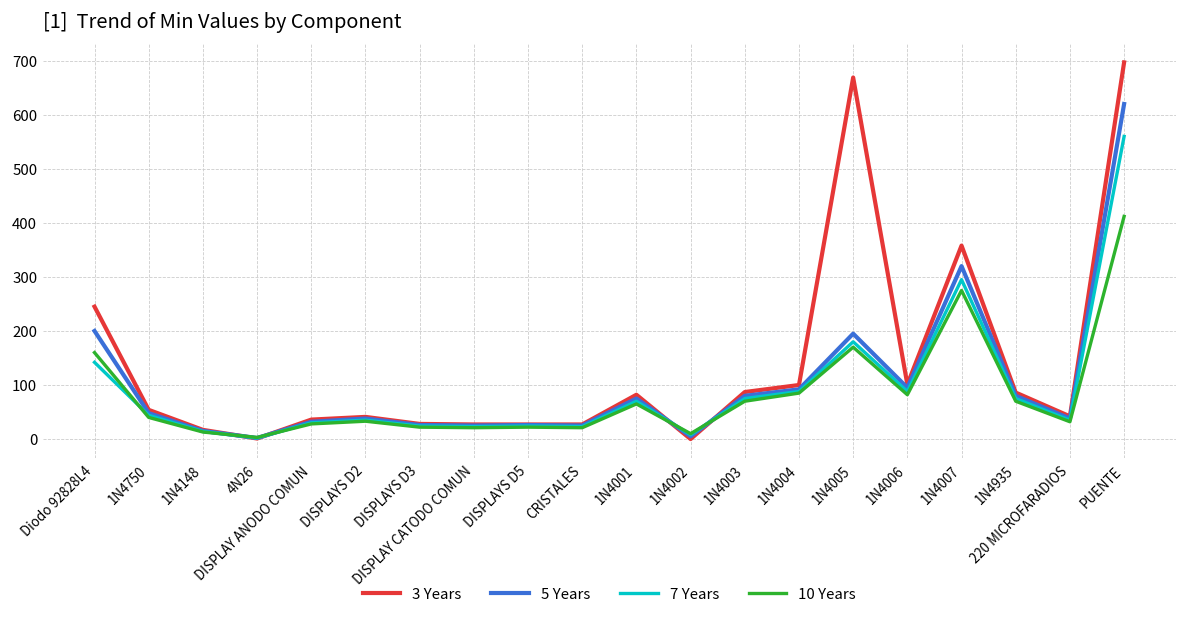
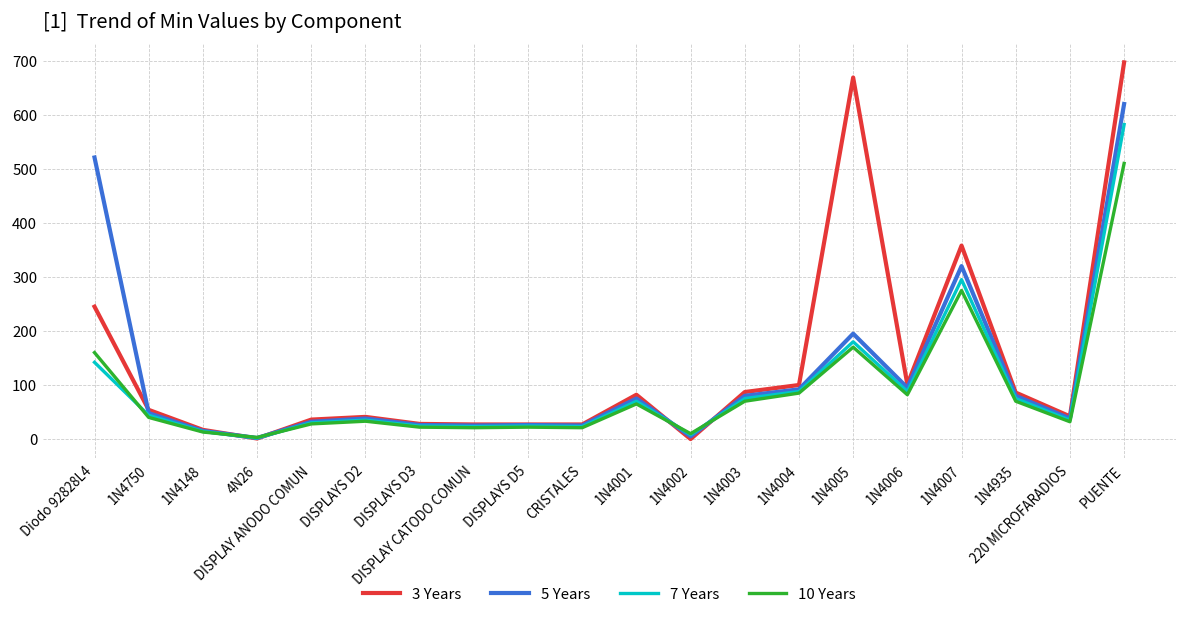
5 Years, Diodo 92828L4: 200 -> 520
7 Years, PUENTE: 560 -> 580
10 Years, PUENTE: 410 -> 510
